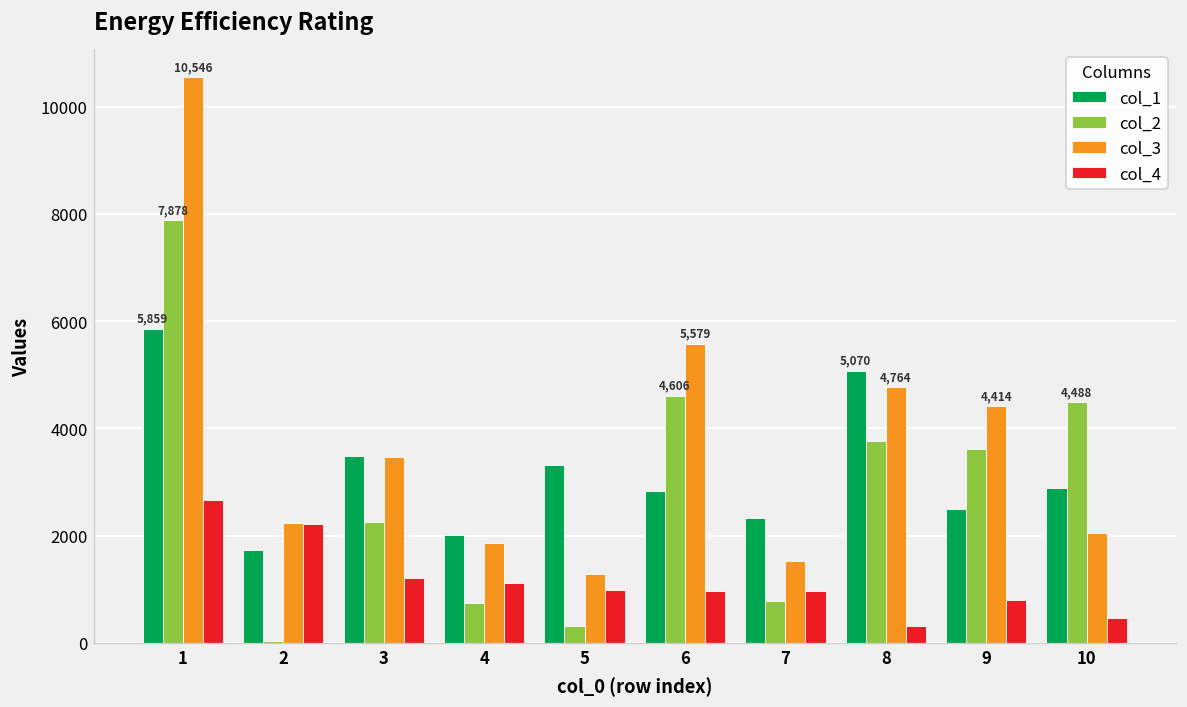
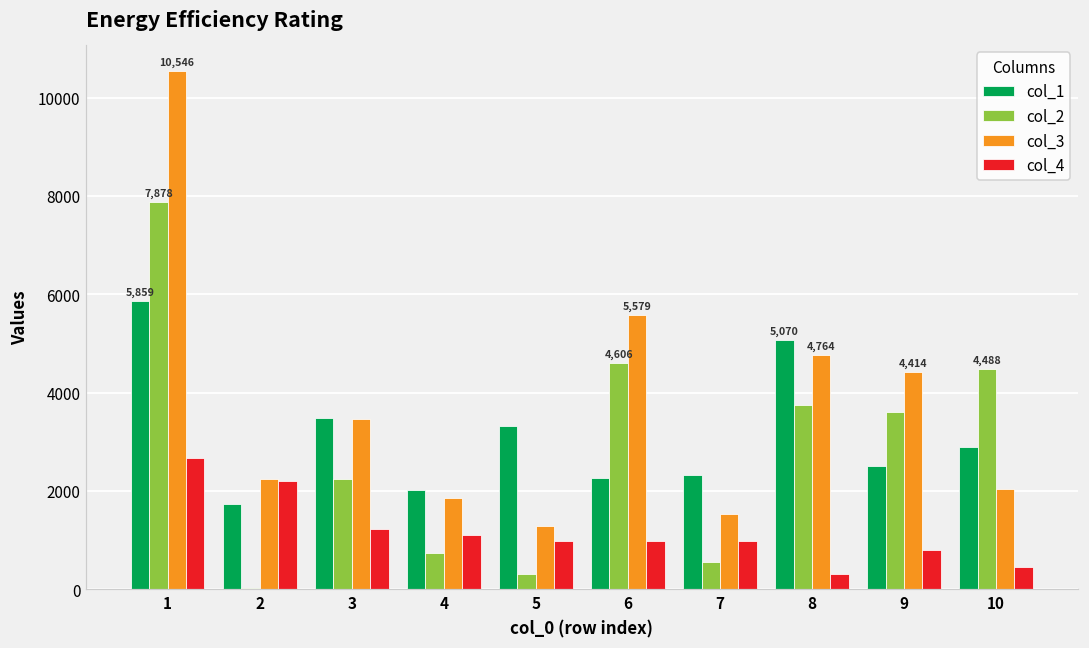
col_1, 6: 2800 -> 2300
col_2, 7: 800 -> 600
